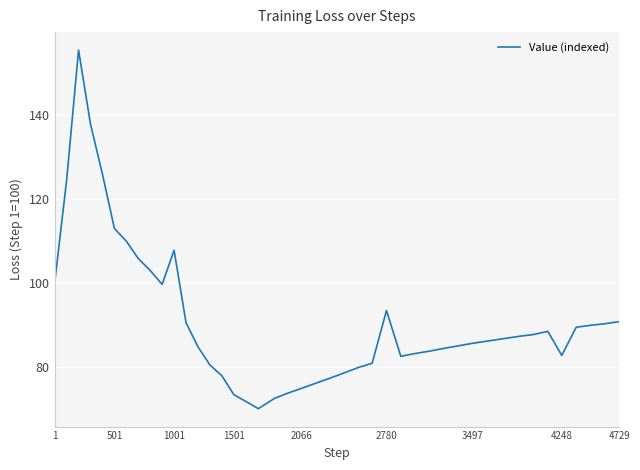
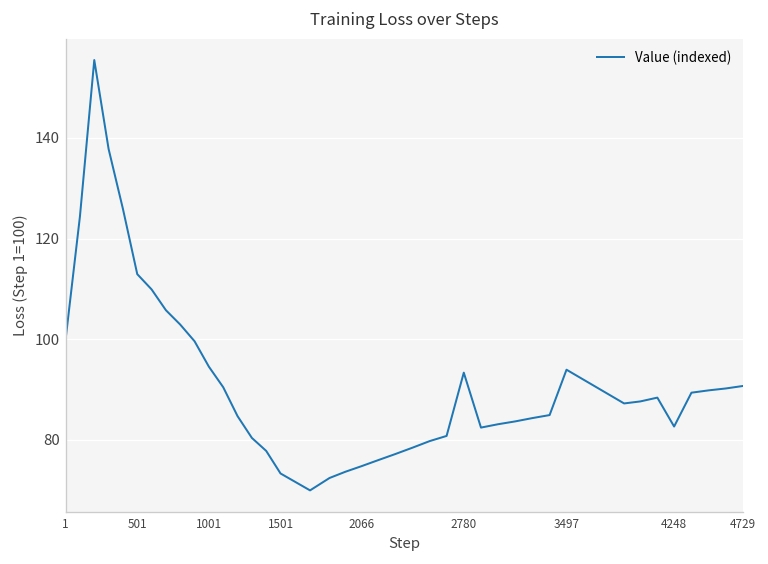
1001: 108 -> 95
3497: 86 -> 94
